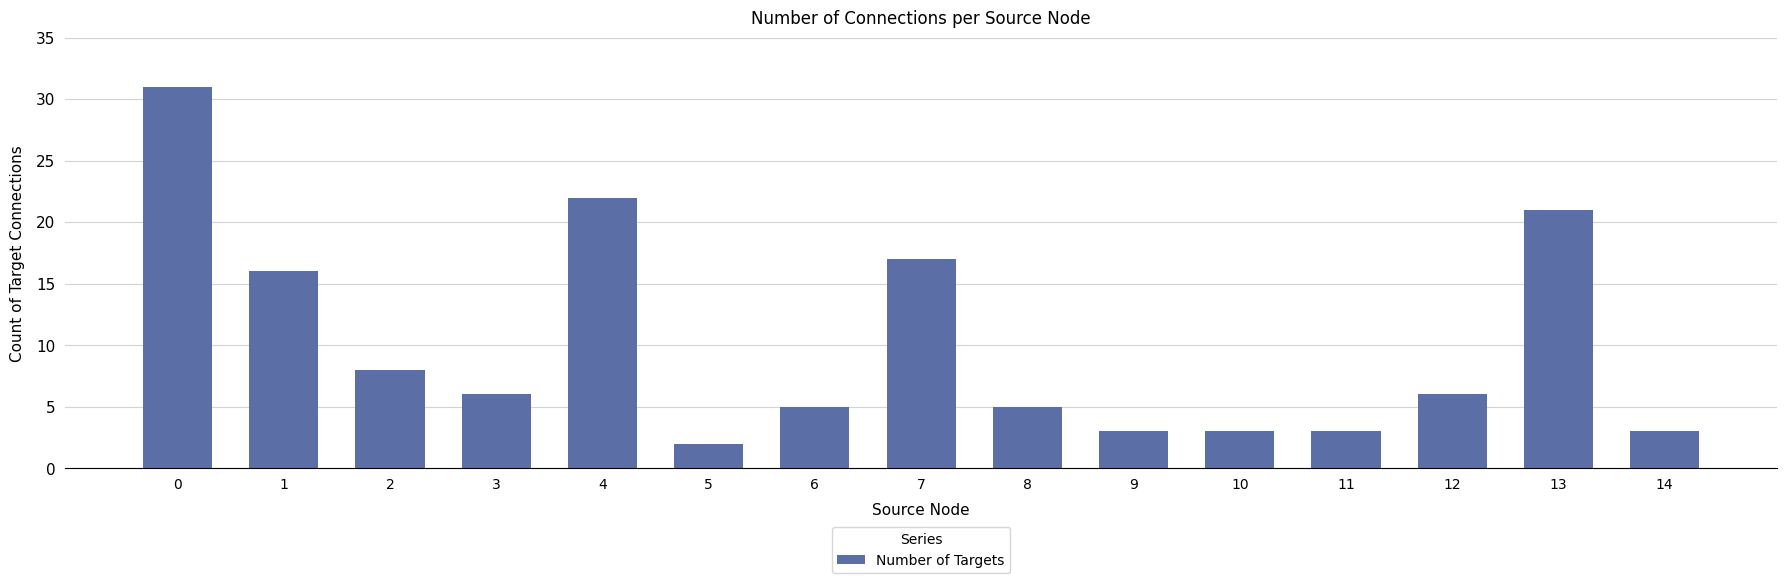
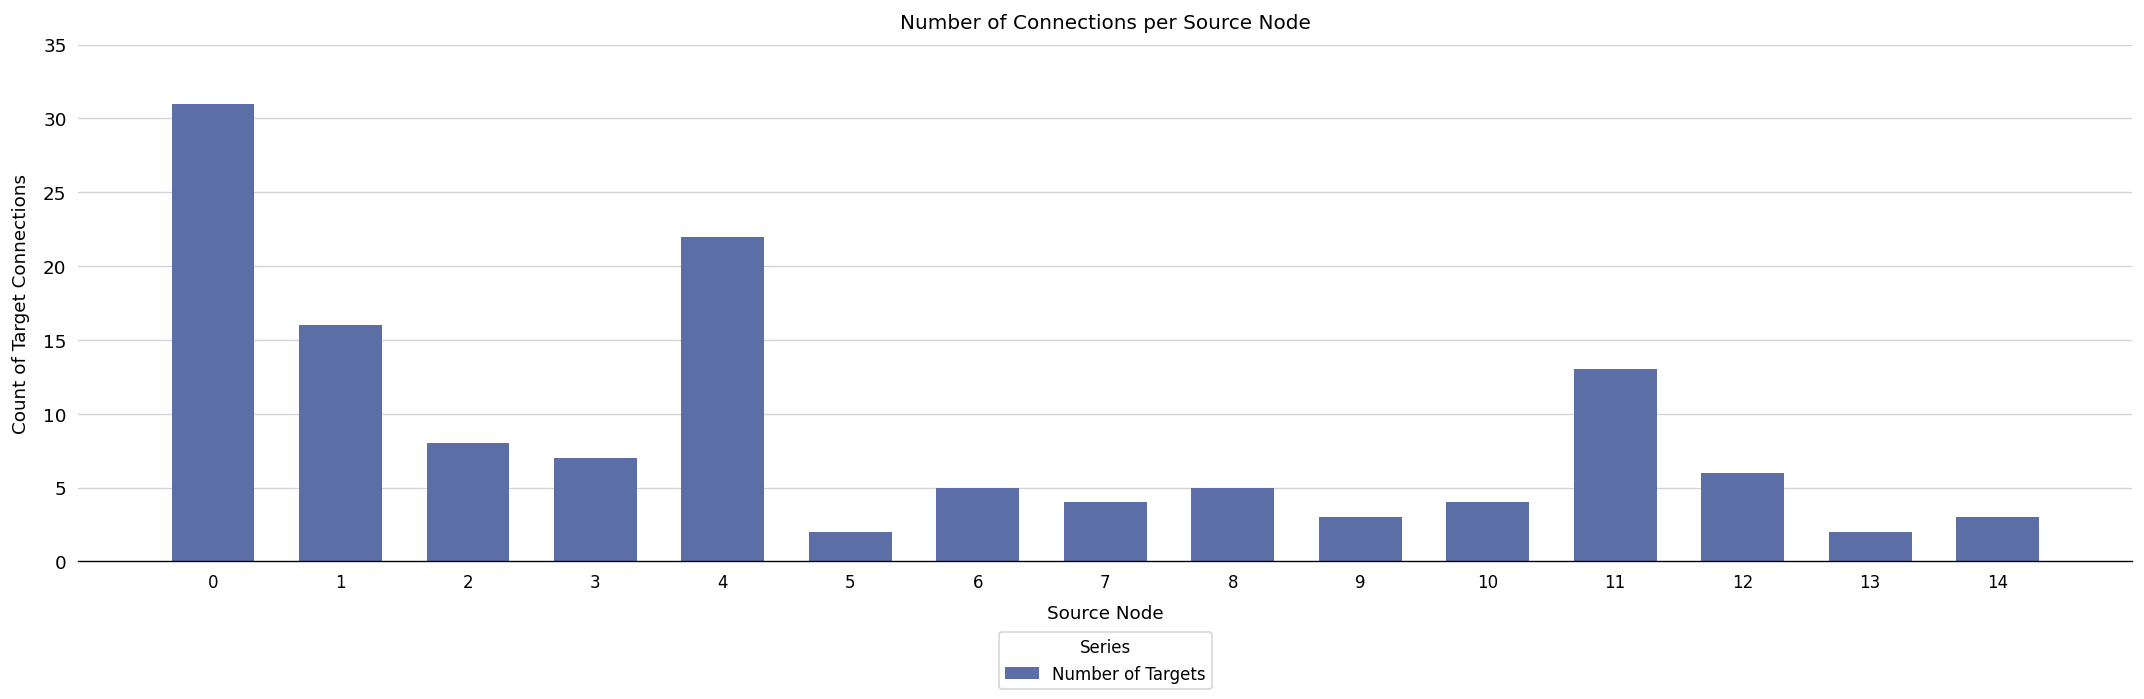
3: 6 -> 7
7: 17 -> 4
10: 3 -> 4
11: 3 -> 13
13: 21 -> 2
